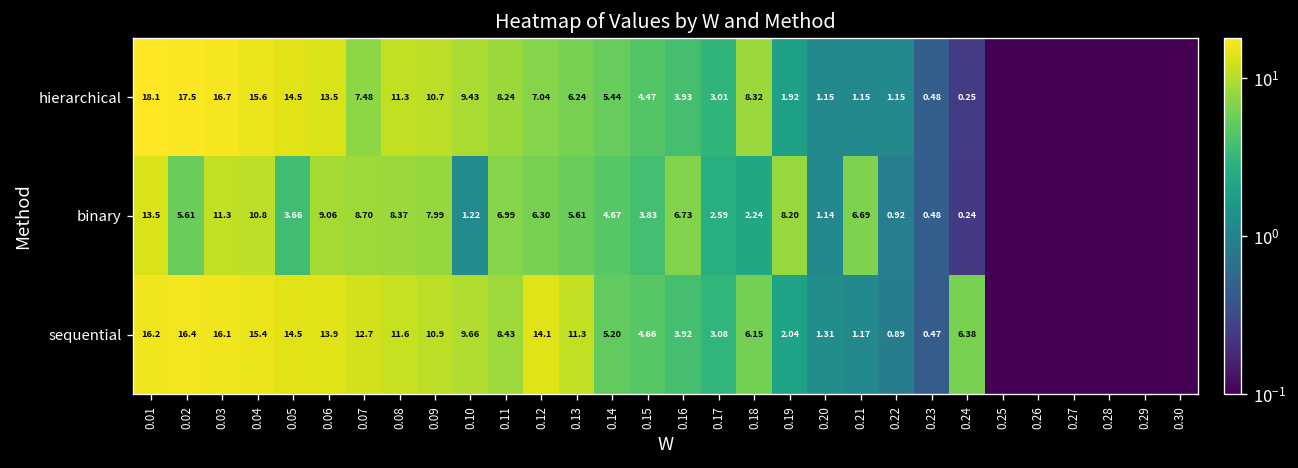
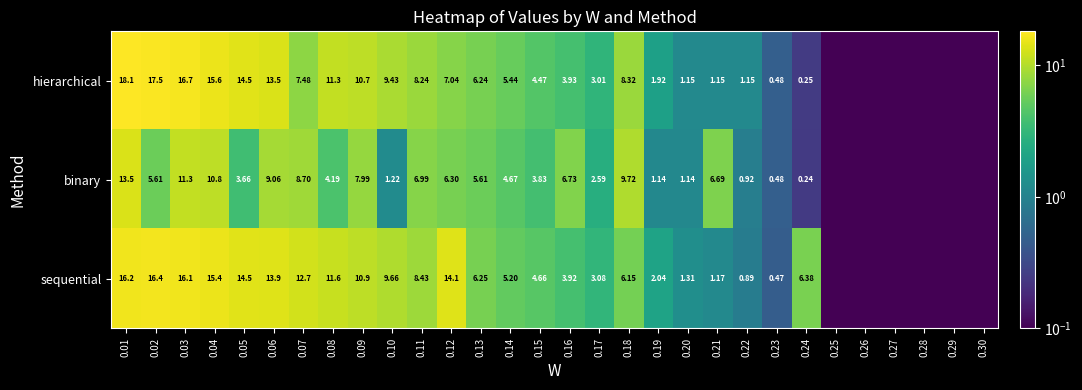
binary, 0.08: 8.37 -> 4.19
binary, 0.18: 2.24 -> 9.72
binary, 0.19: 8.20 -> 1.14
sequential, 0.13: 11.3 -> 6.25
